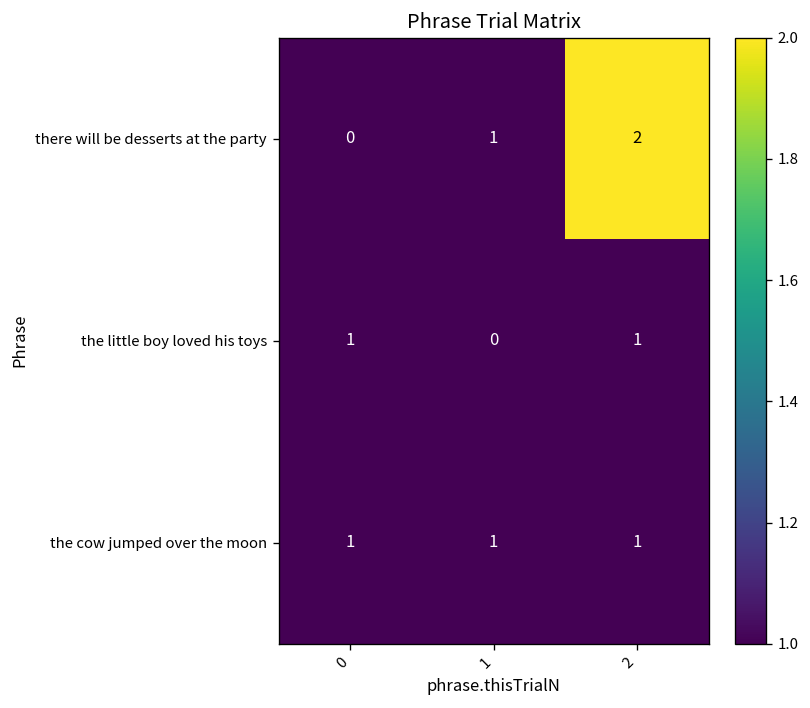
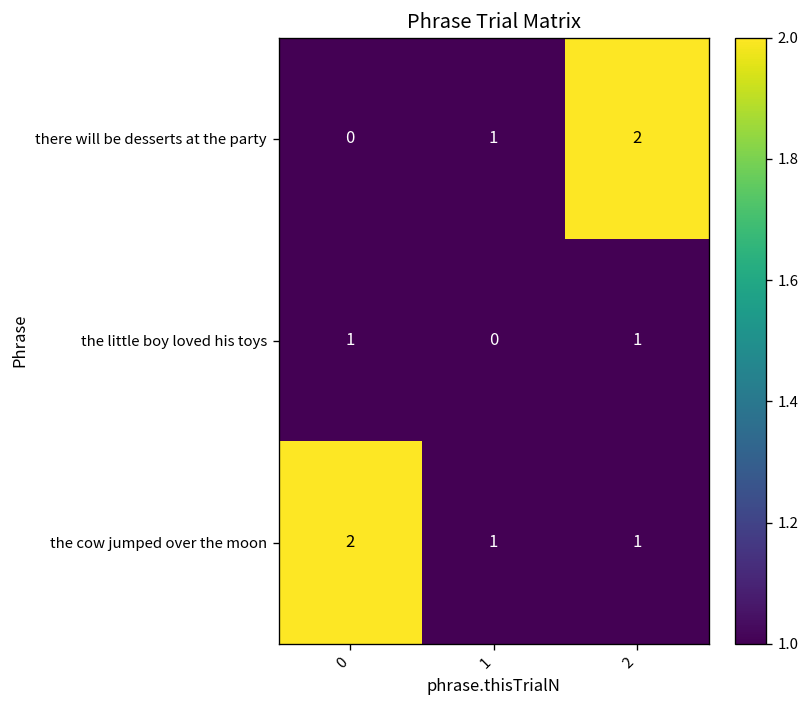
the cow jumped over the moon, 0: 1 -> 2
